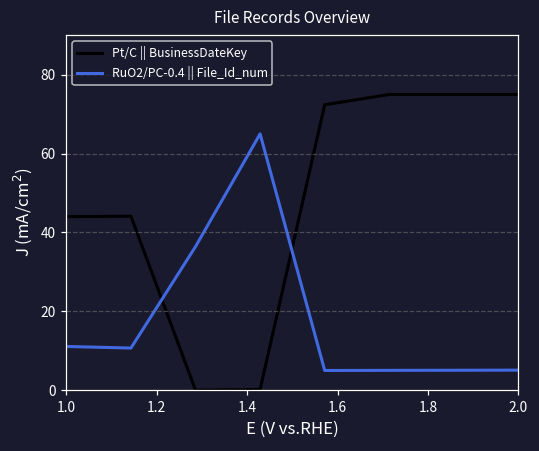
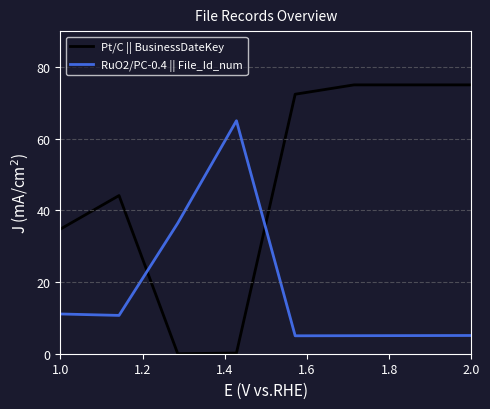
Pt/C || BusinessDateKey, 1.0: 44 -> 35
